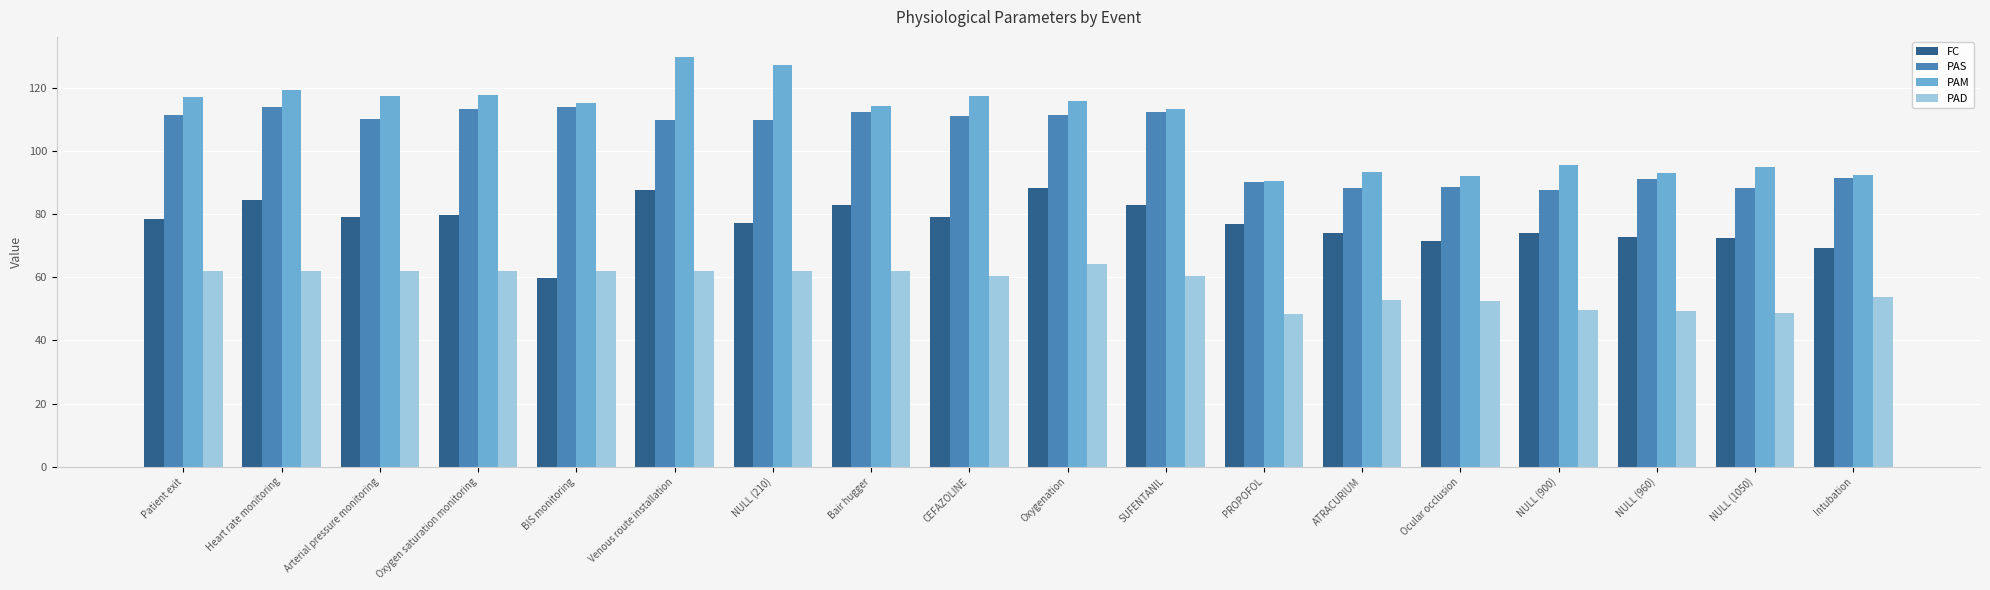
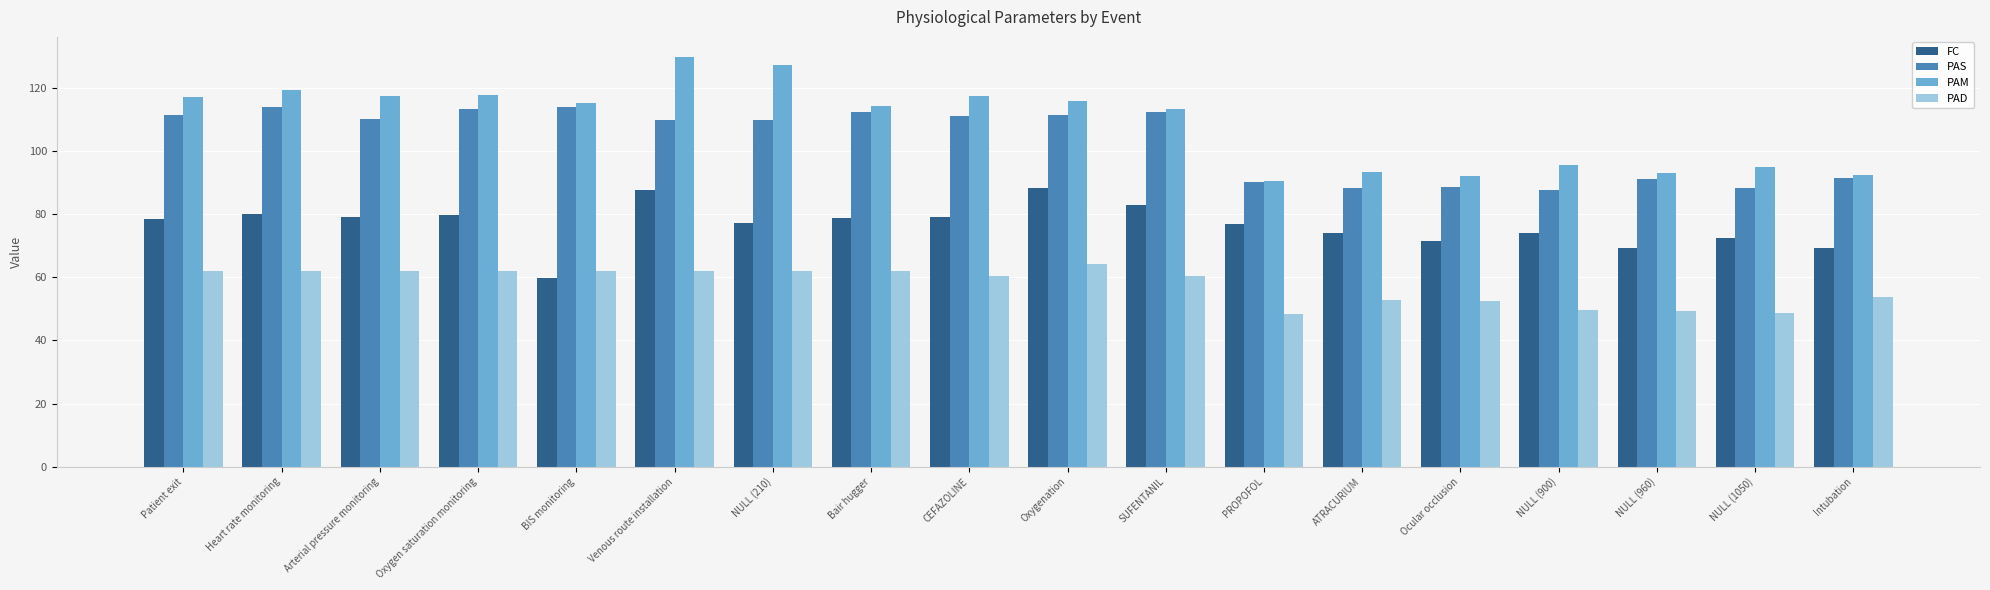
FC, Heart rate monitoring: 84 -> 80
FC, Bair hugger: 83 -> 79
FC, NULL (960): 73 -> 69
